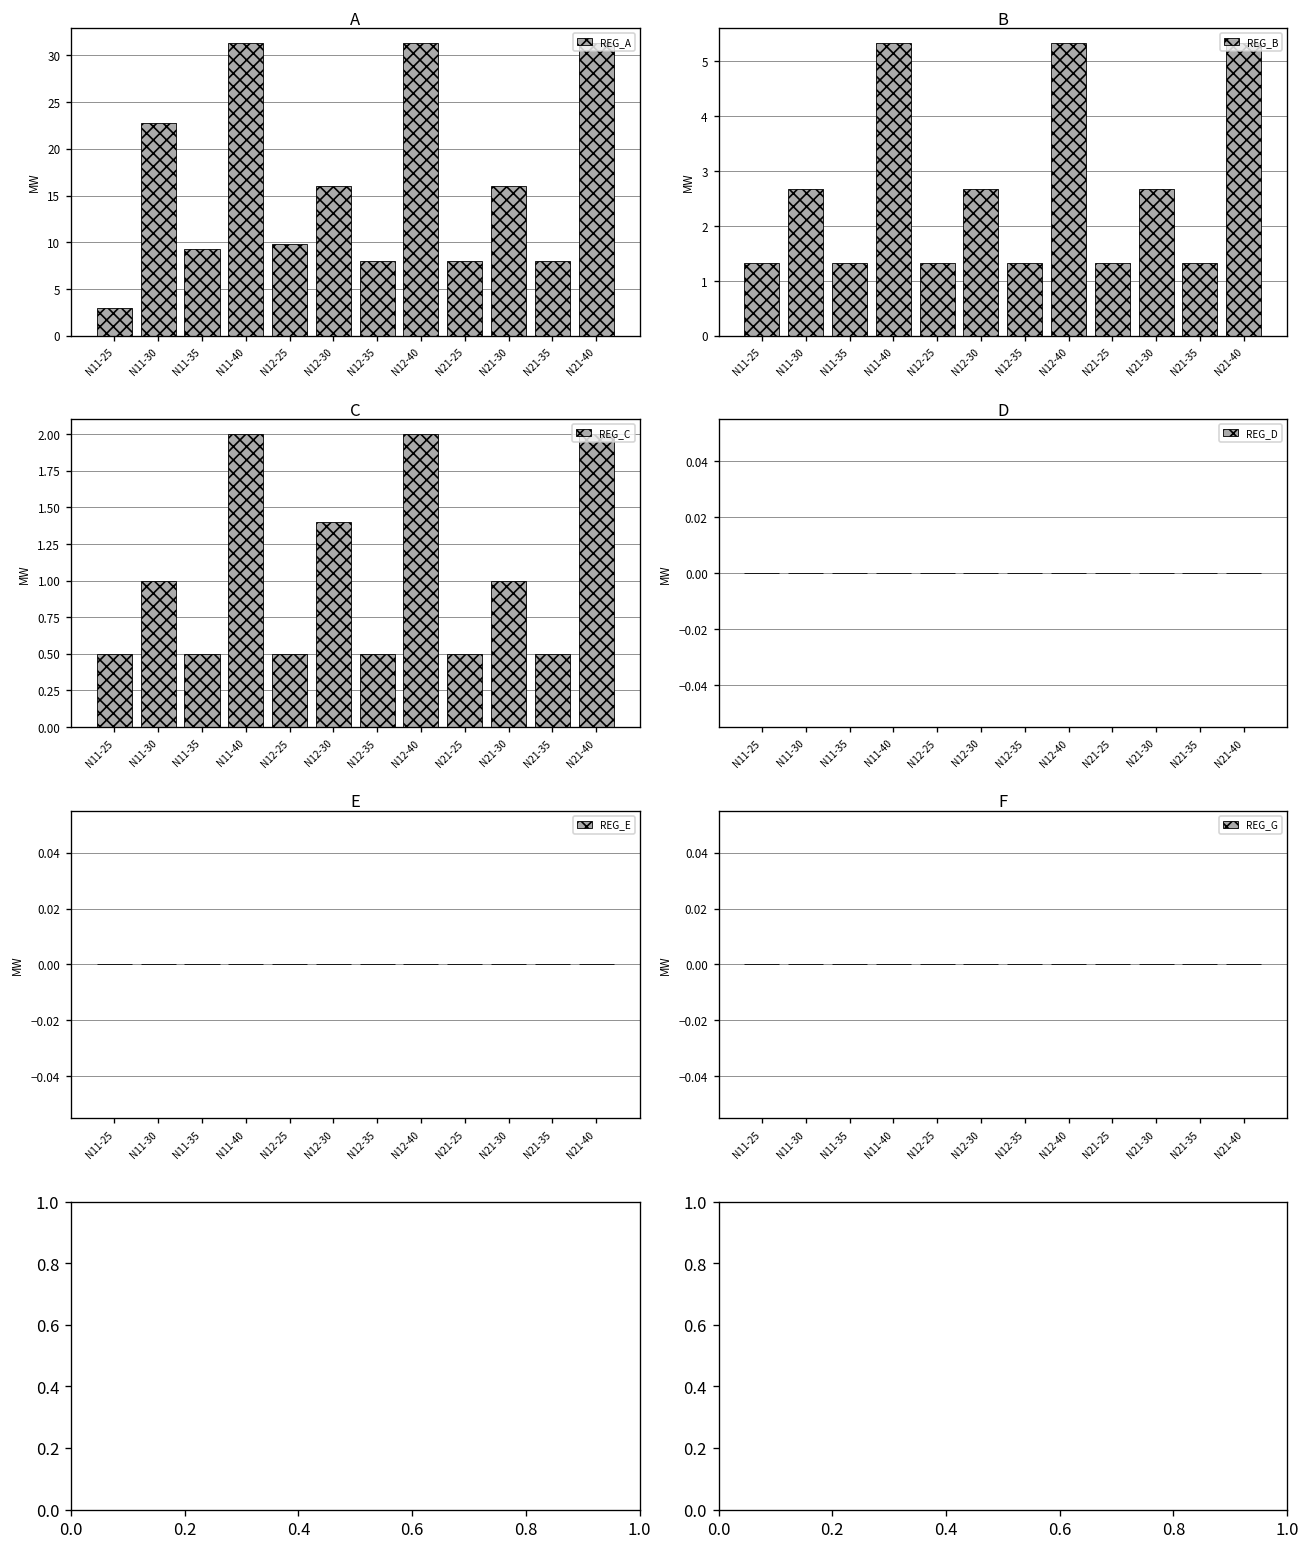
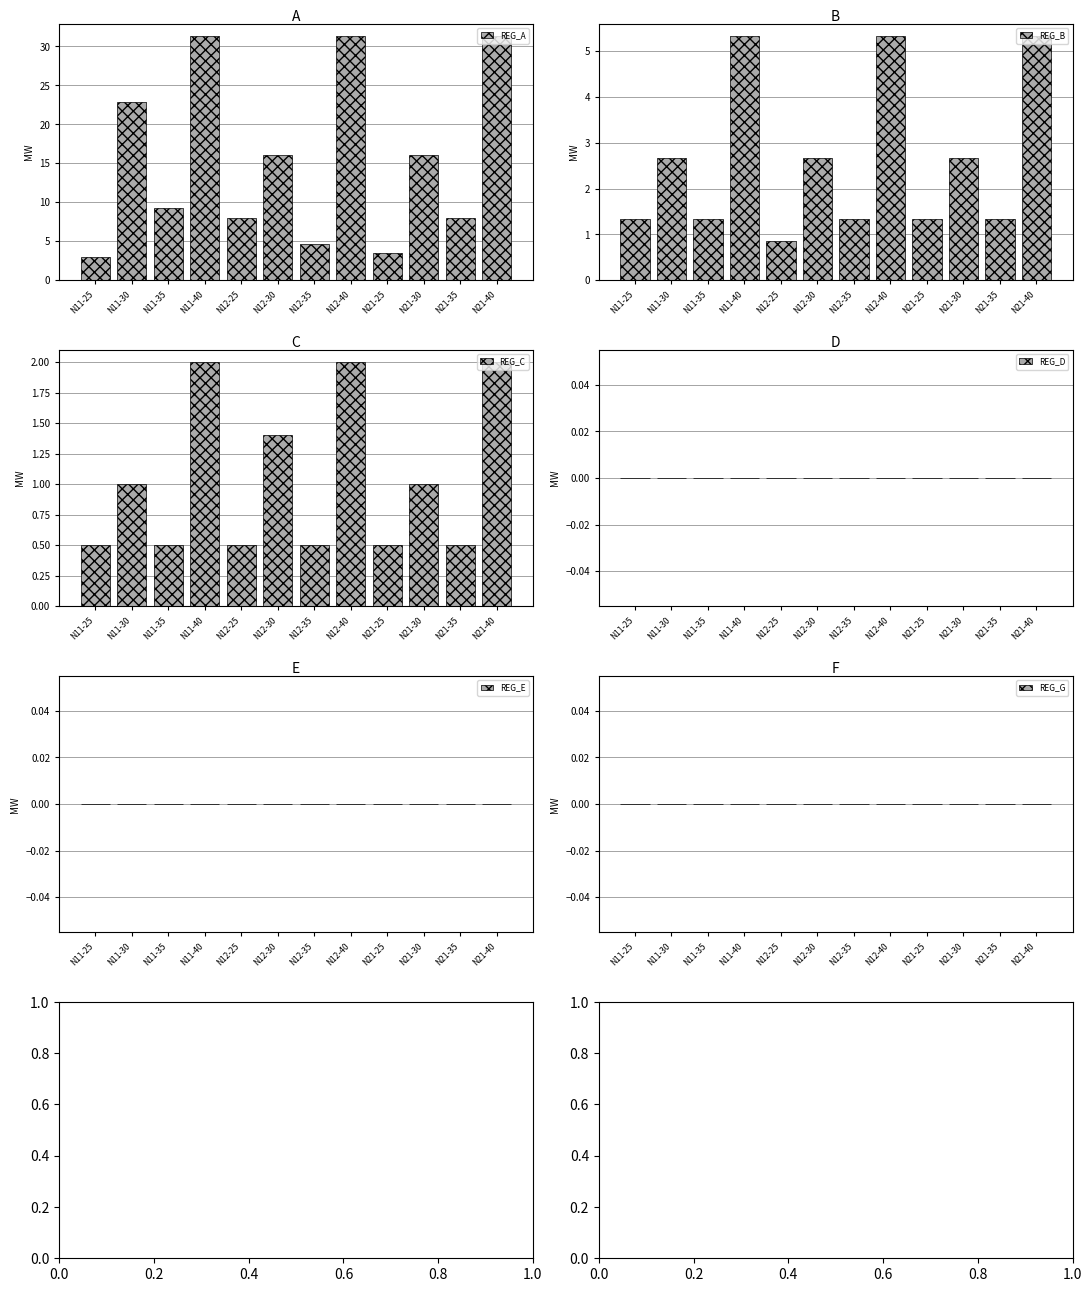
A, N12-25: 10 -> 8
A, N12-35: 8 -> 5
A, N21-25: 8 -> 4
B, N12-25: 1.3 -> 0.9
